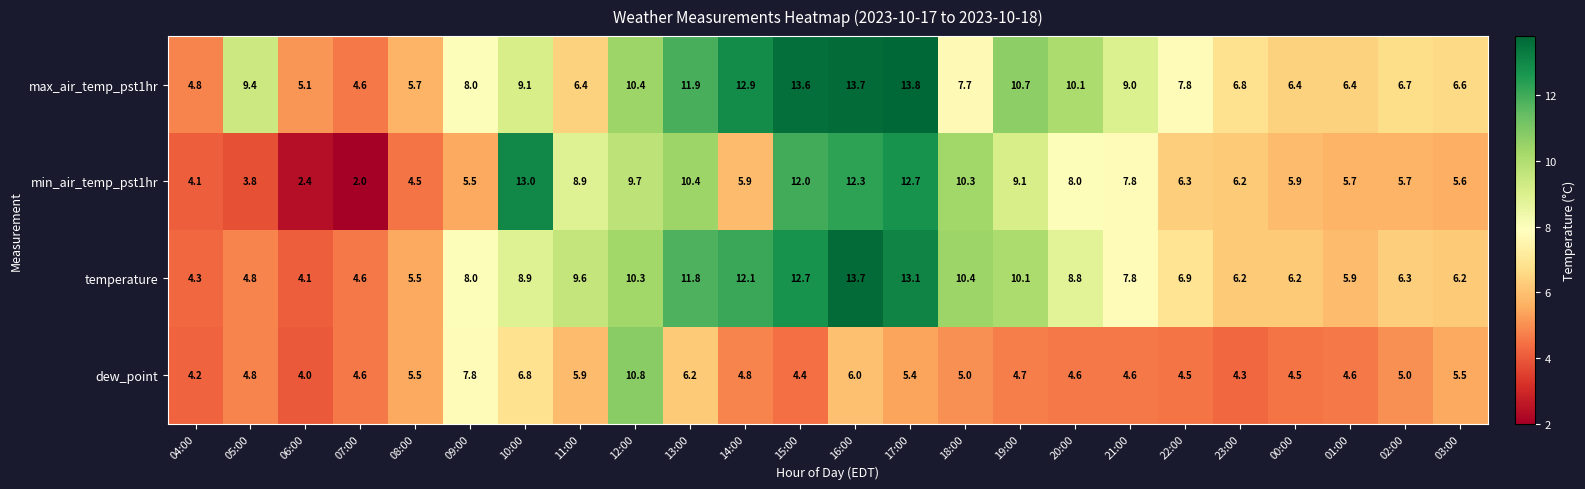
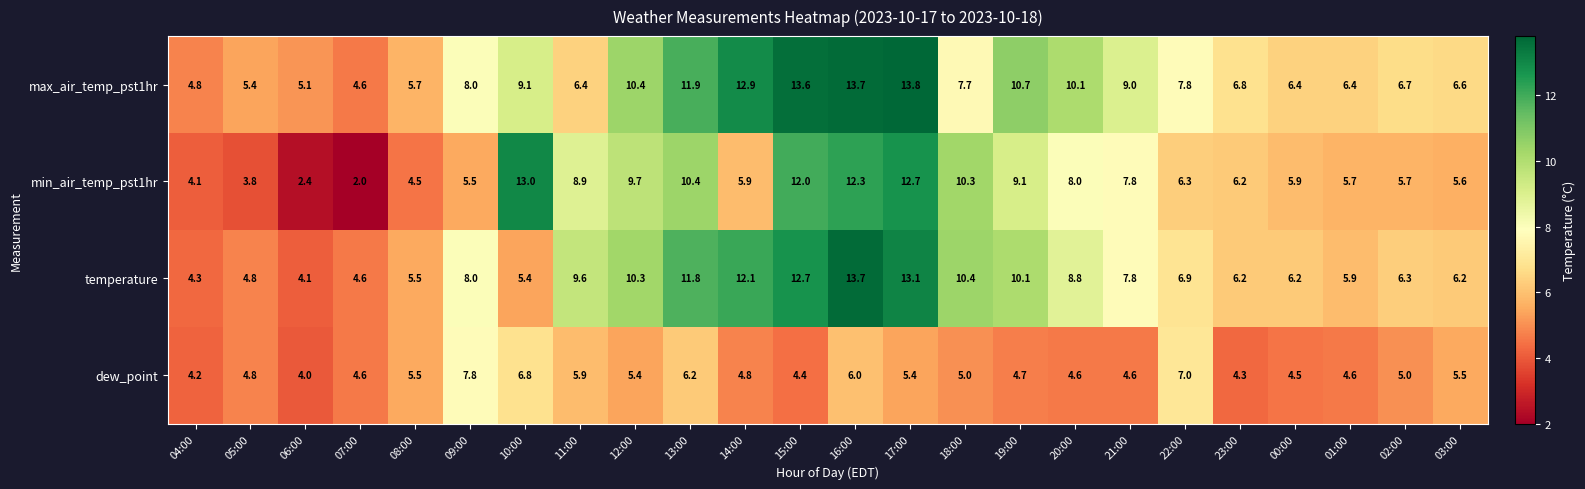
max_air_temp_pst1hr, 05:00: 9.4 -> 5.4
temperature, 10:00: 8.9 -> 5.4
dew_point, 12:00: 10.8 -> 5.4
dew_point, 22:00: 4.5 -> 7.0
